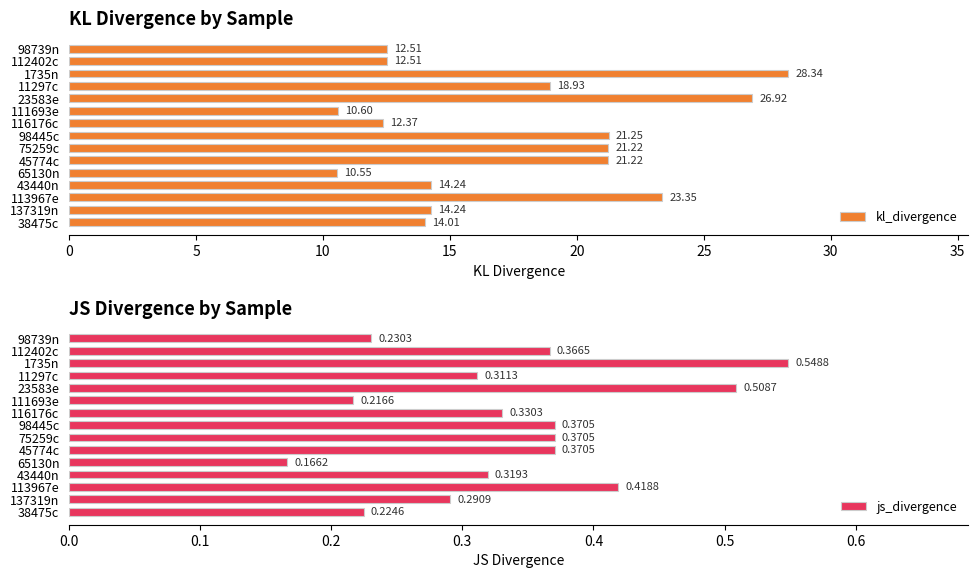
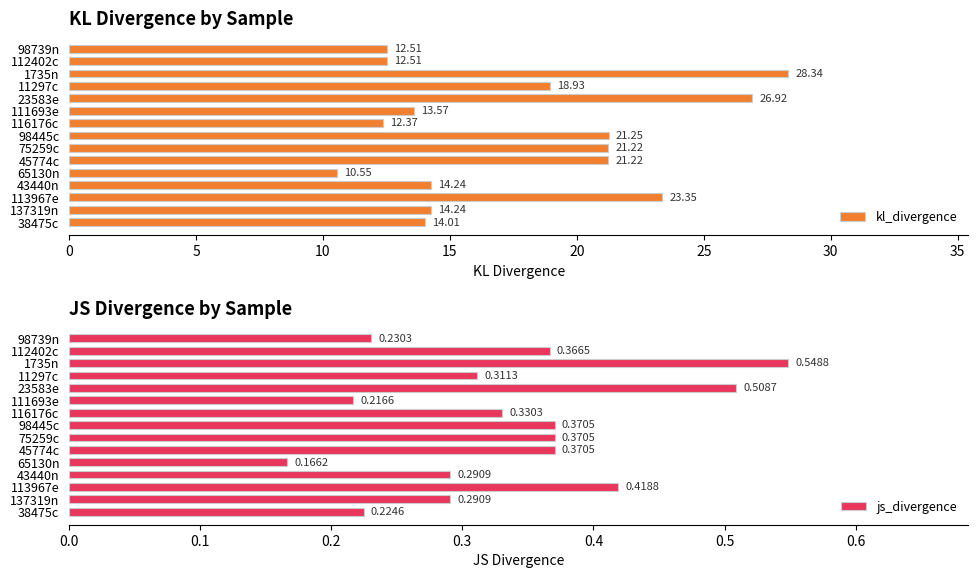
KL Divergence by Sample, 111693e: 10.60 -> 13.57
JS Divergence by Sample, 43440n: 0.3193 -> 0.2909
